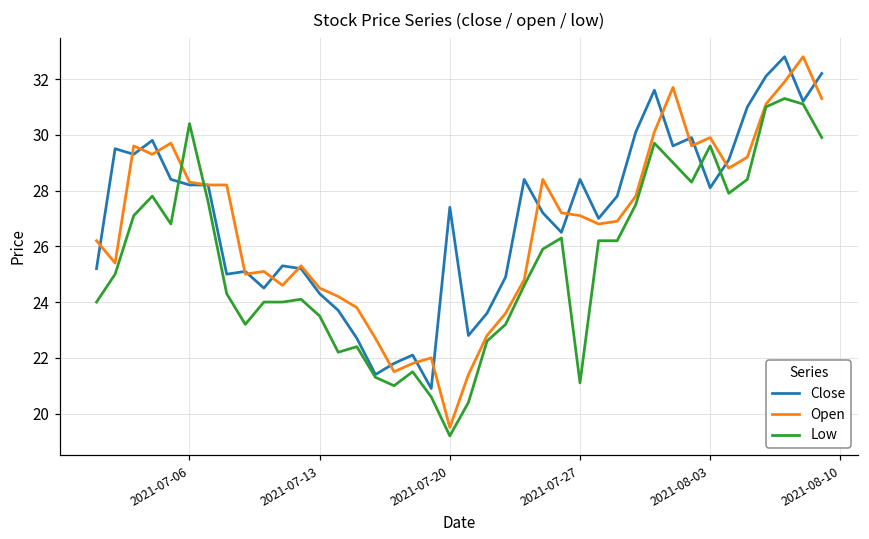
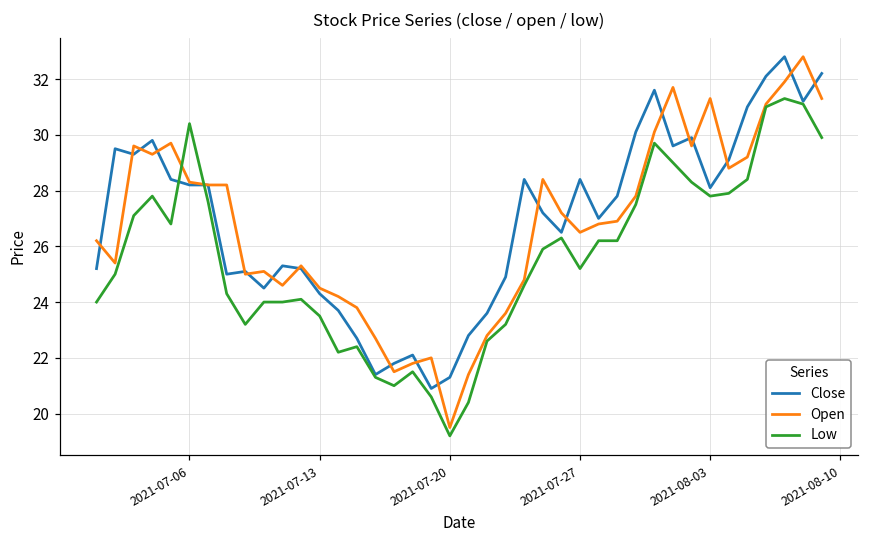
Close, 2021-07-20: 27.4 -> 21.3
Open, 2021-07-27: 27.1 -> 26.5
Low, 2021-07-27: 21.1 -> 25.2
Open, 2021-08-03: 29.9 -> 31.3
Low, 2021-08-03: 29.6 -> 27.8
